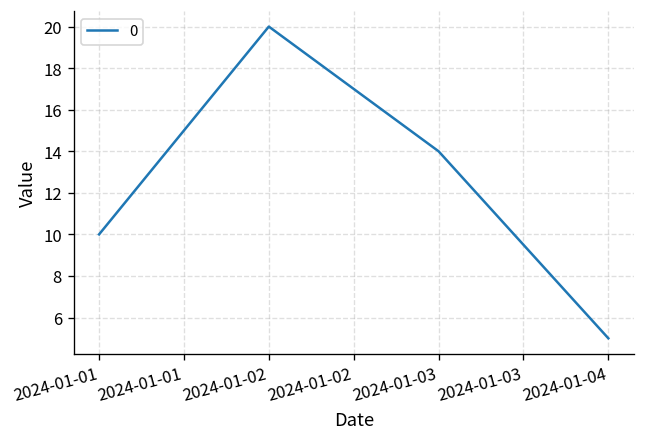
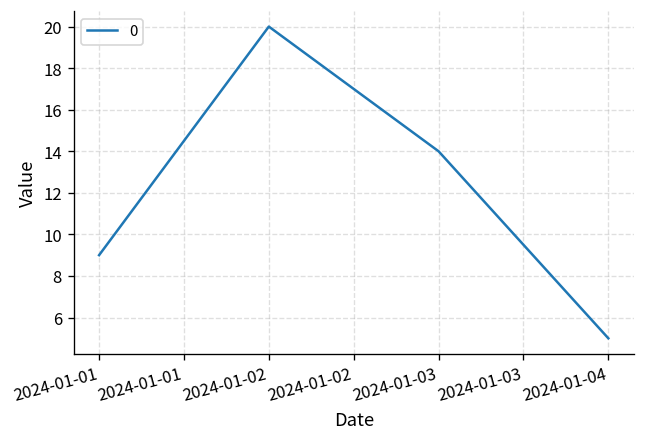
2024-01-01: 10 -> 9
